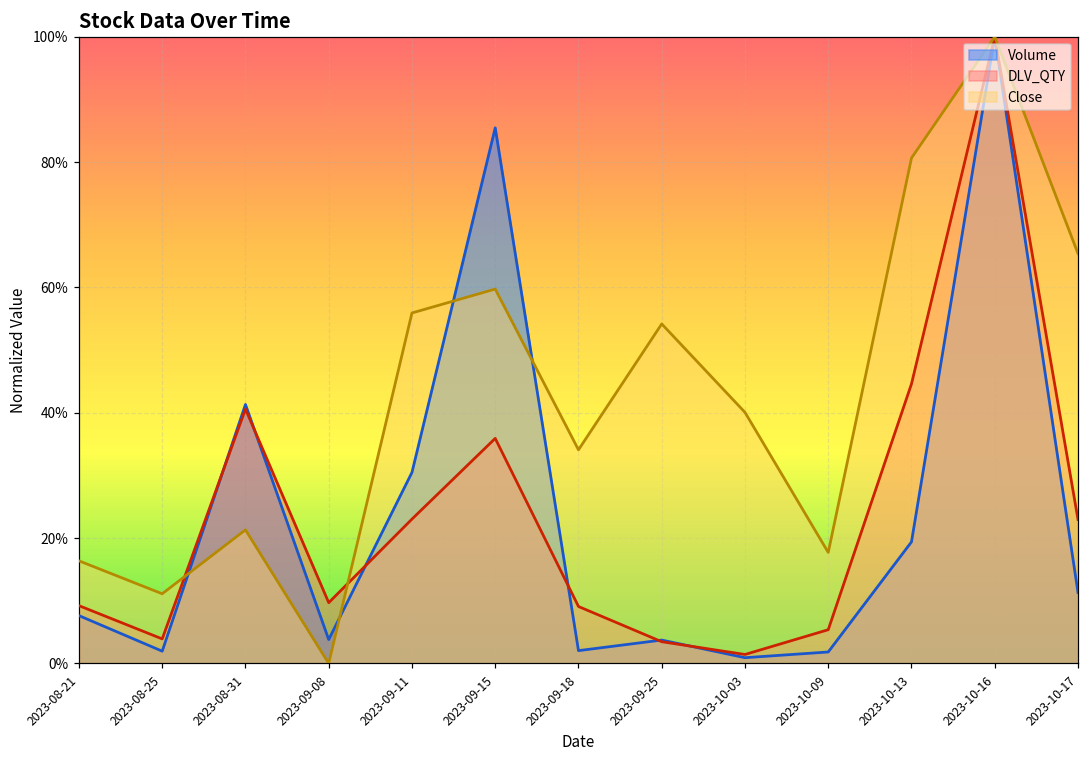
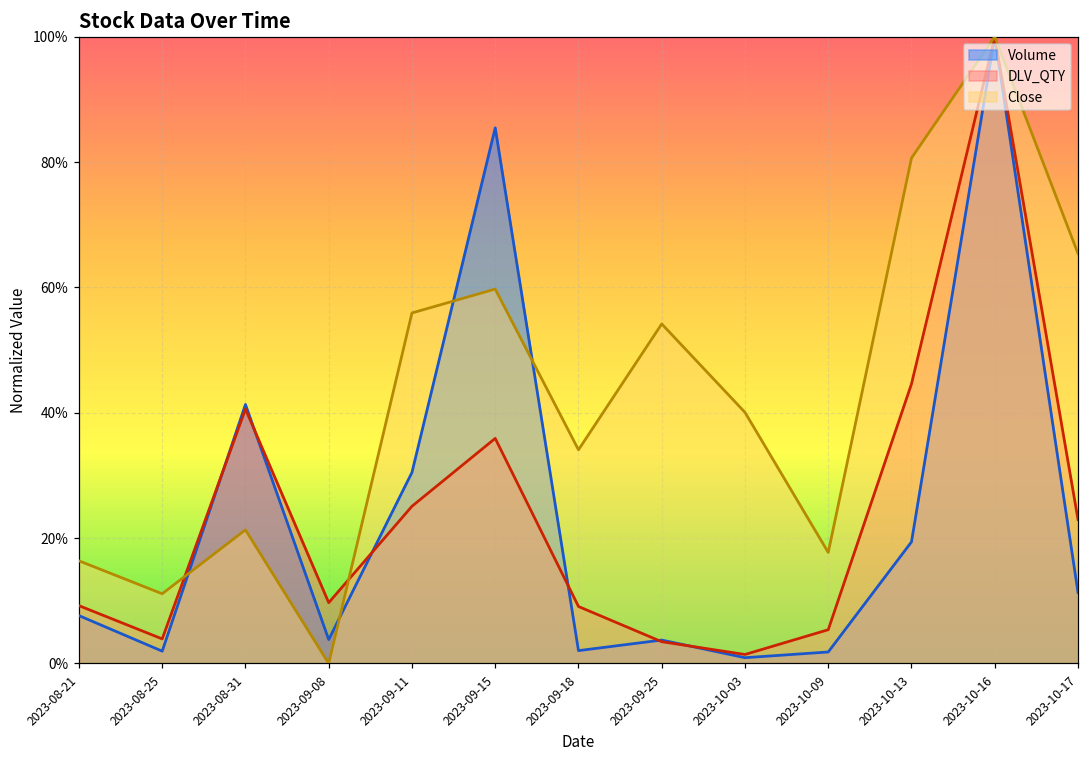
DLV_QTY, 2023-09-11: 23% -> 25%
